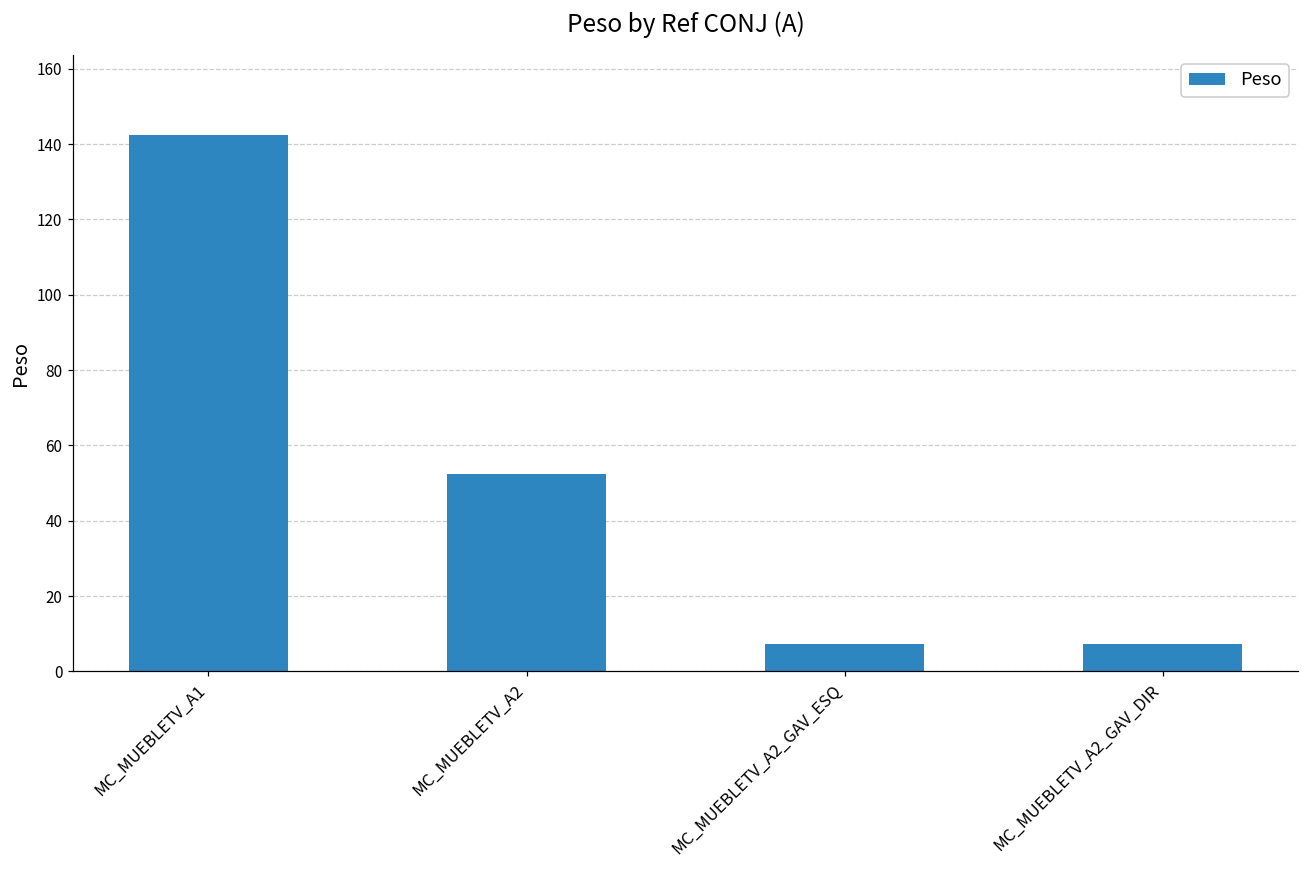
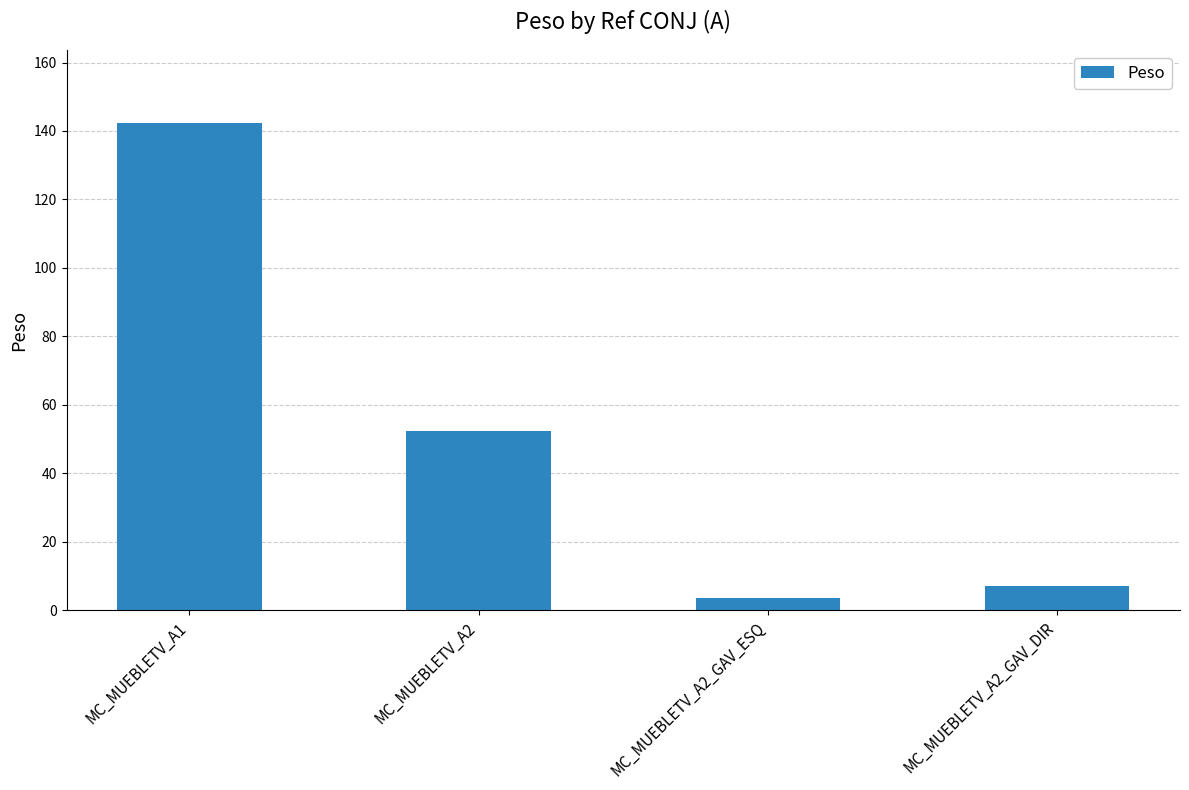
MC_MUEBLETV_A2_GAV_ESQ: 7 -> 4
